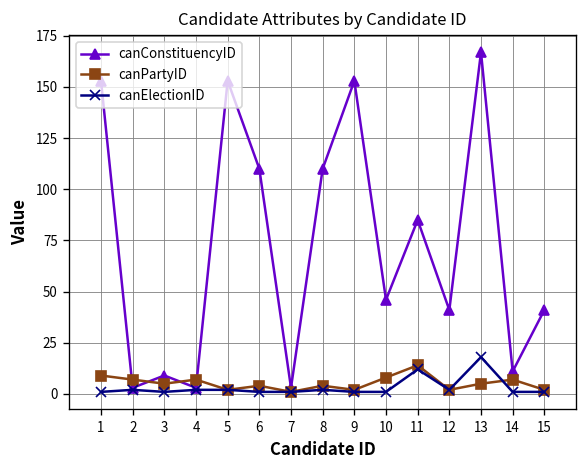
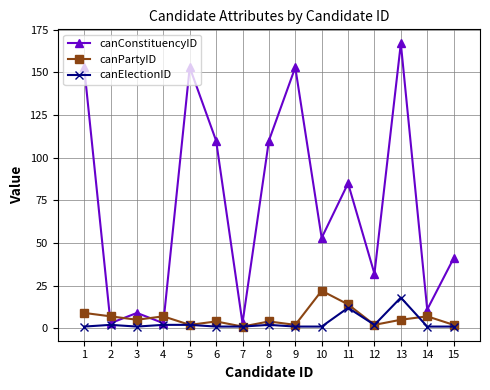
canConstituencyID, 10: 46 -> 53
canPartyID, 10: 8 -> 22
canConstituencyID, 12: 41 -> 32
